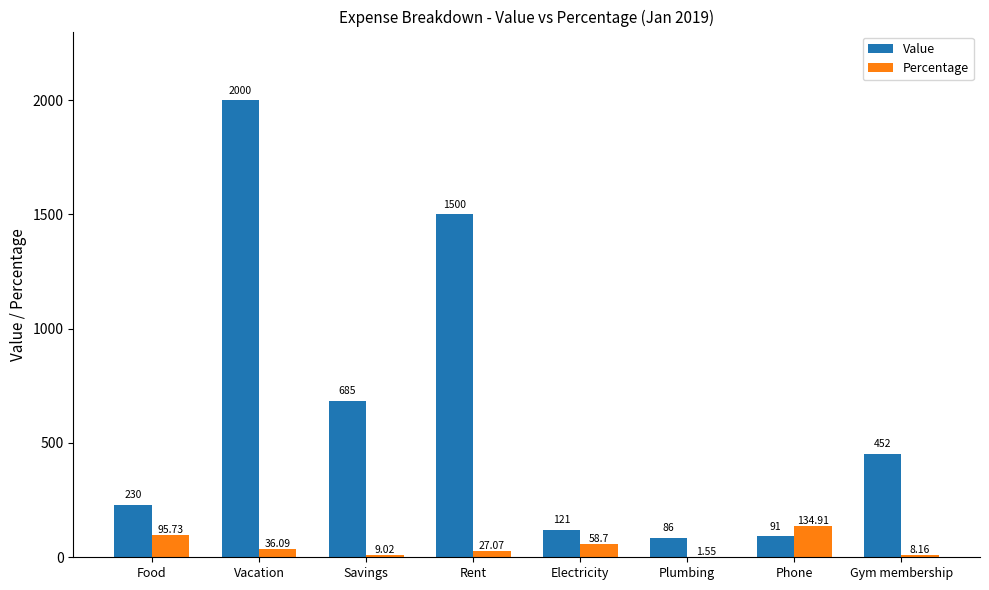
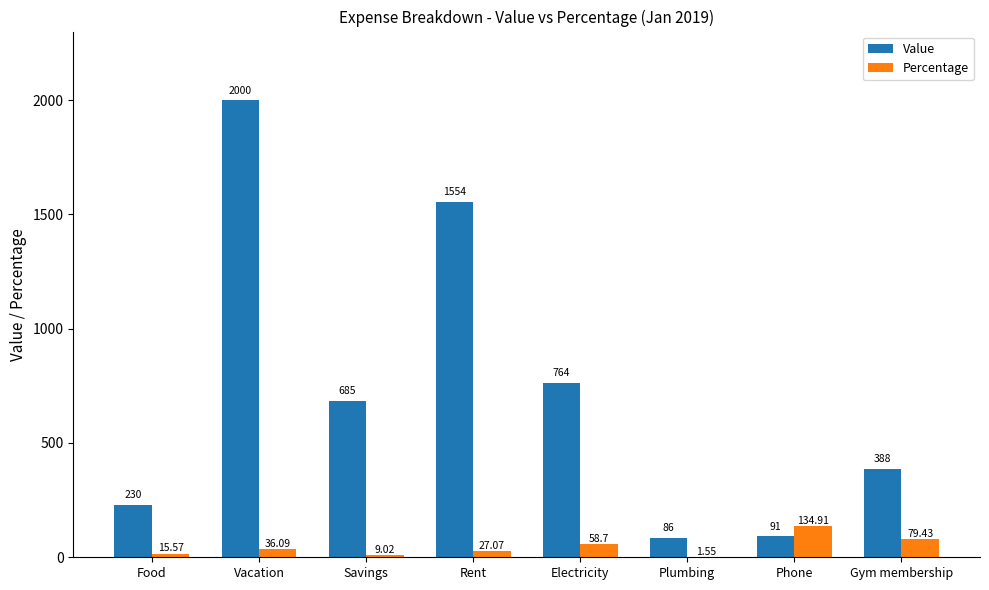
Percentage, Food: 95.73 -> 15.57
Value, Rent: 1500 -> 1554
Value, Electricity: 121 -> 764
Value, Gym membership: 452 -> 388
Percentage, Gym membership: 8.16 -> 79.43
